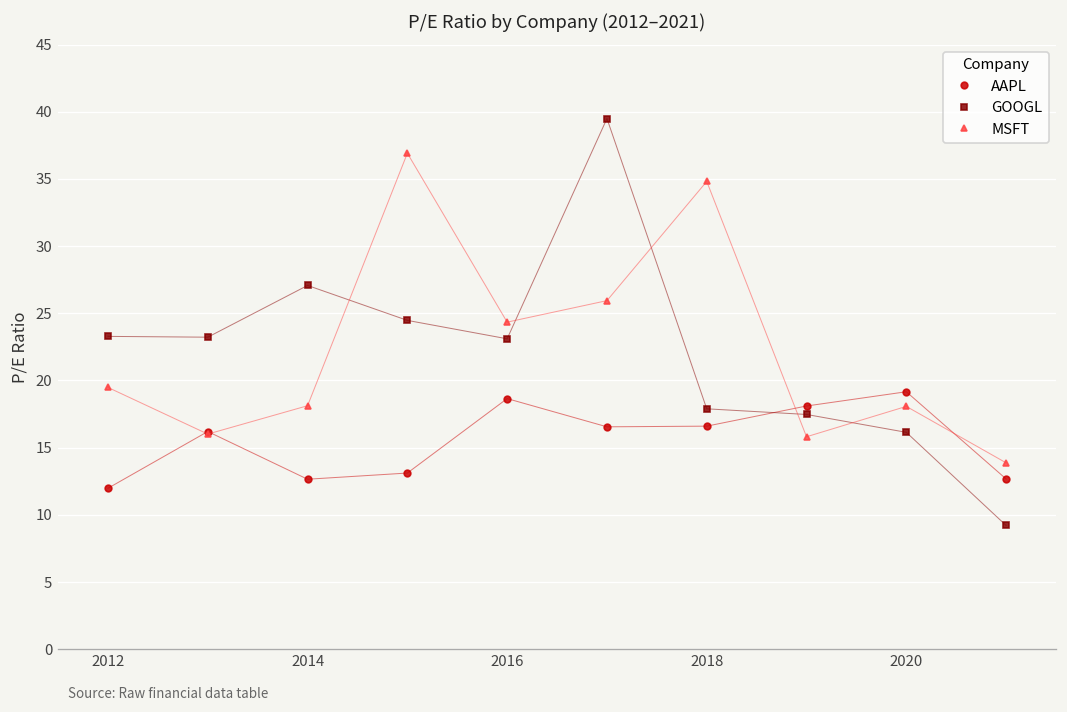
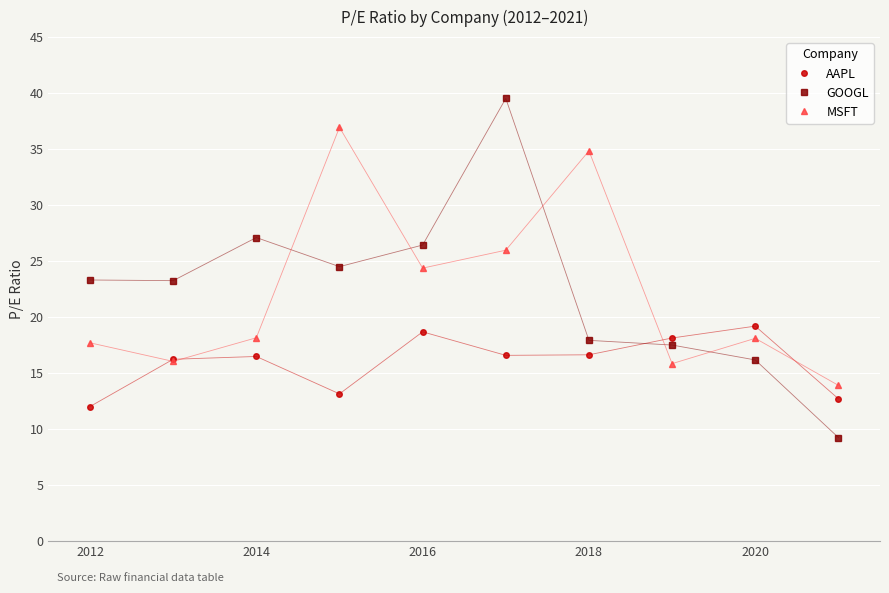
MSFT, 2012: 19.5 -> 17.7
AAPL, 2014: 12.7 -> 16.5
GOOGL, 2016: 23.1 -> 26.4
